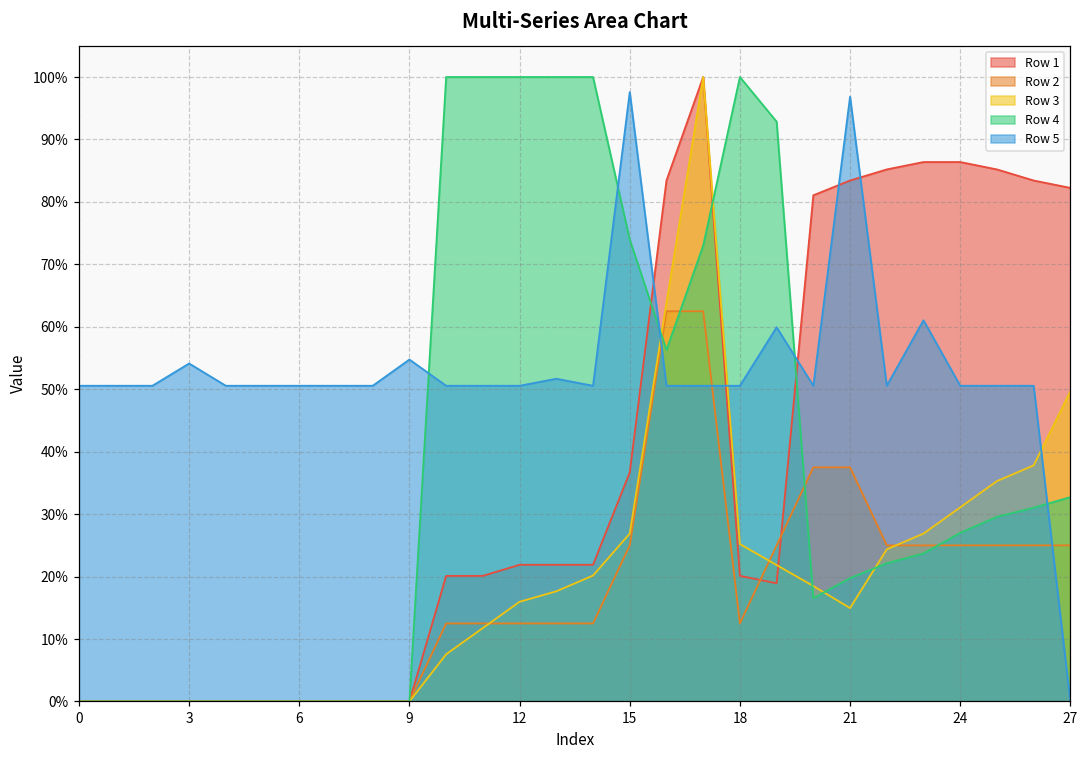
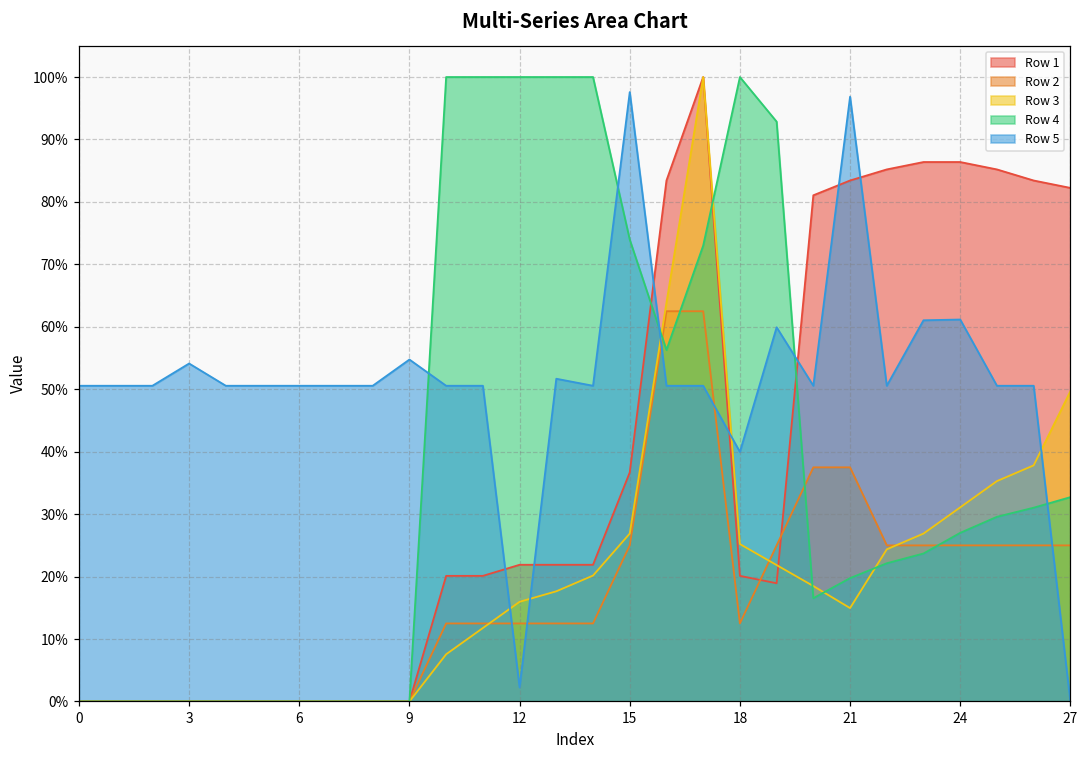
Row 5, 12: 51% -> 2%
Row 5, 18: 51% -> 40%
Row 5, 24: 51% -> 61%
